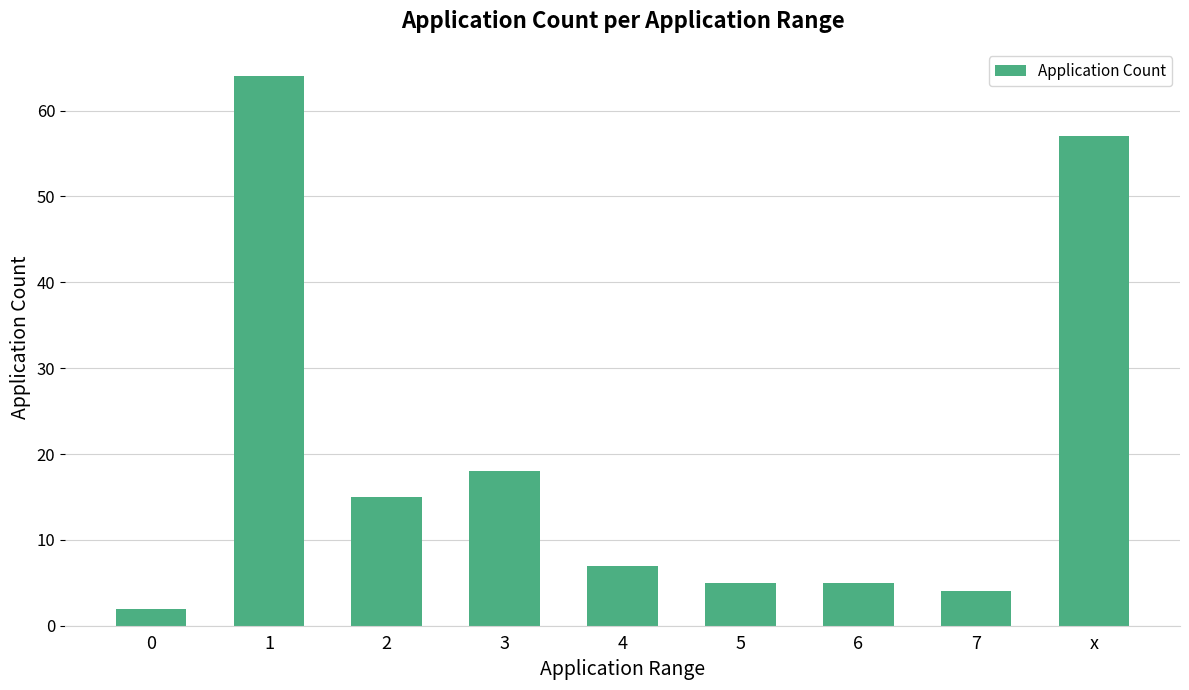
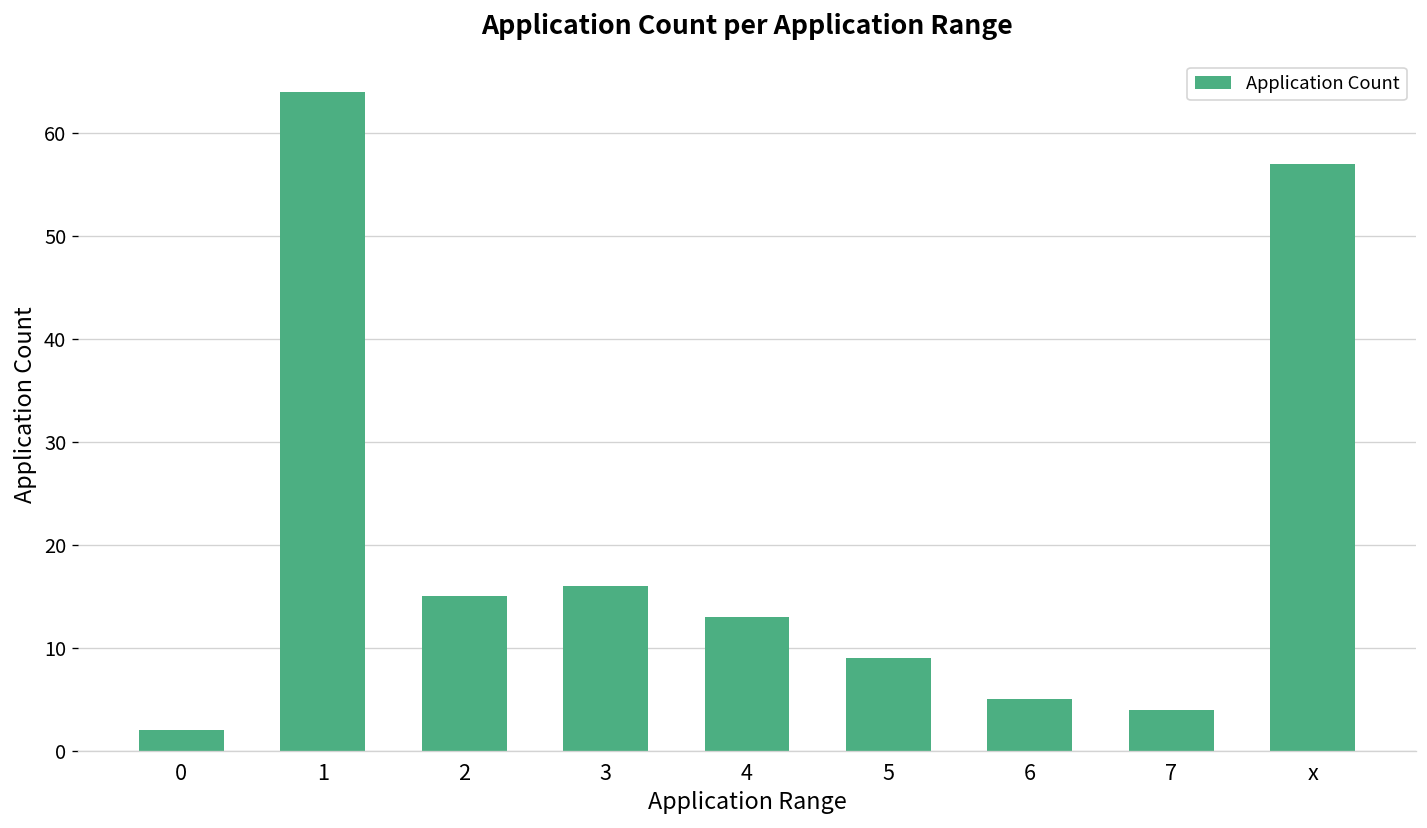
3: 18 -> 16
4: 7 -> 13
5: 5 -> 9
